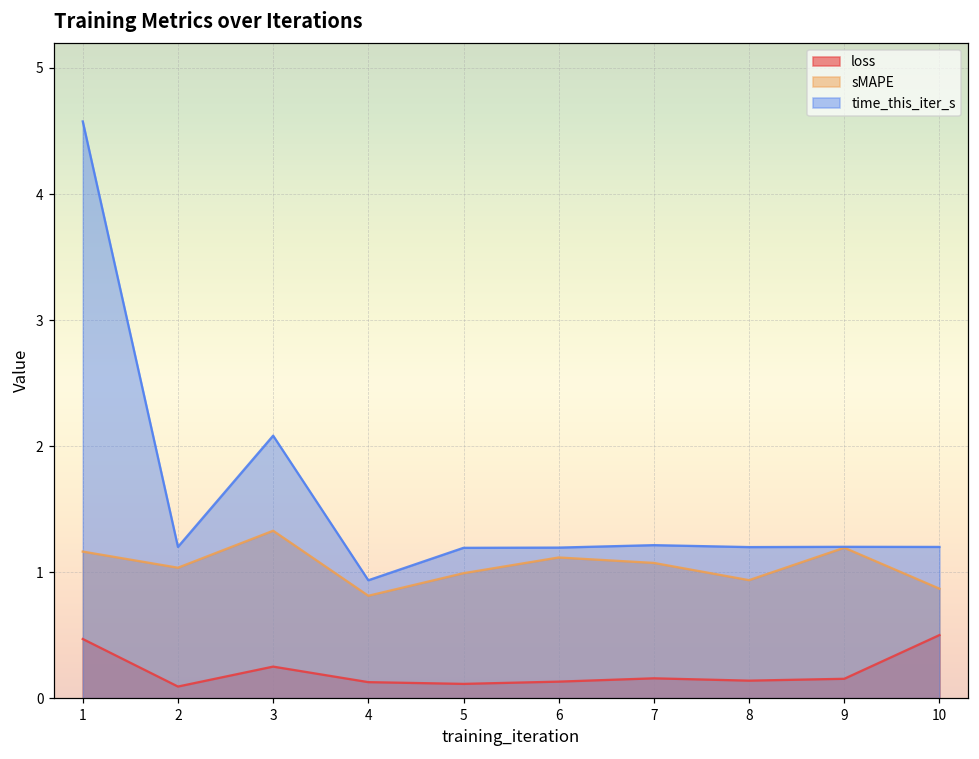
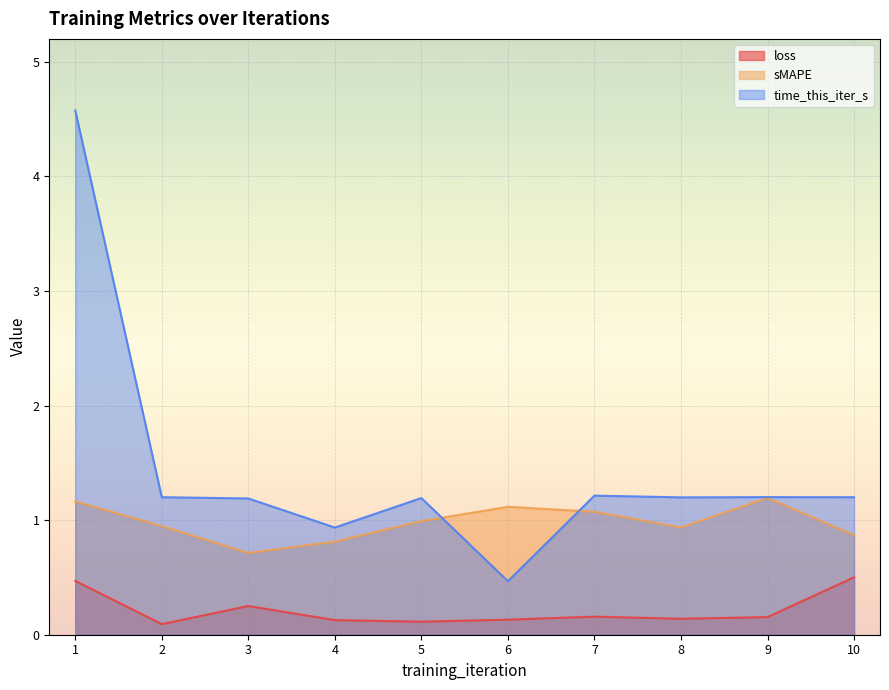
sMAPE, 2: 1.04 -> 0.95
sMAPE, 3: 1.33 -> 0.71
time_this_iter_s, 3: 2.08 -> 1.19
time_this_iter_s, 6: 1.19 -> 0.47
